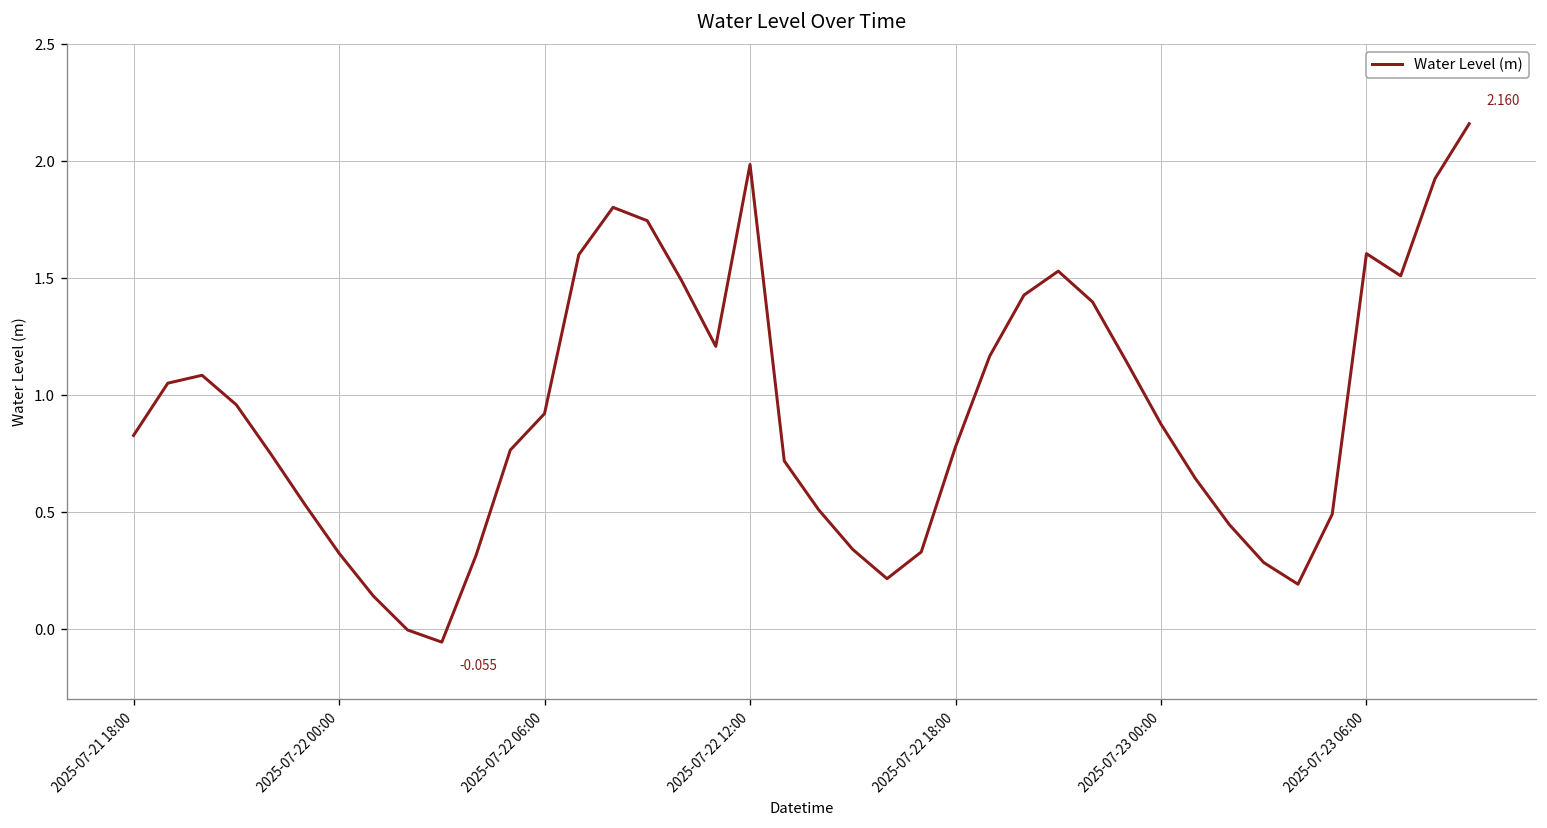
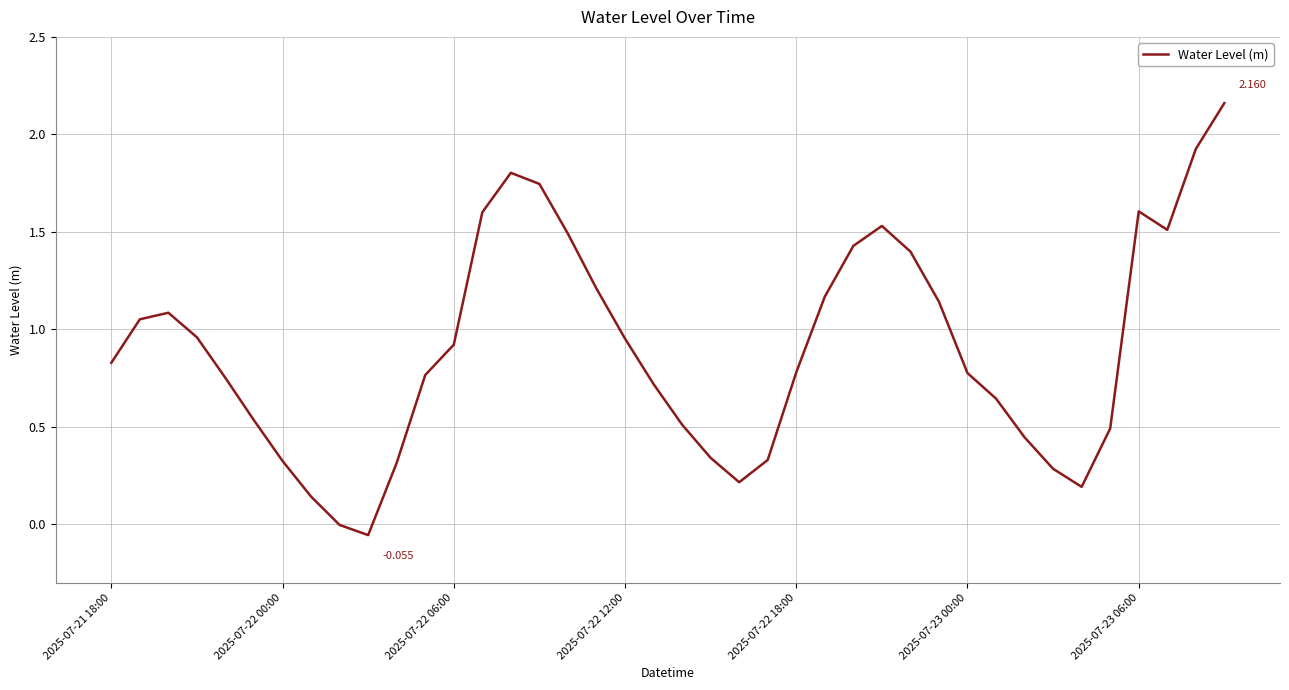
2025-07-22 12:00: 1.99 -> 0.95
2025-07-23 00:00: 0.88 -> 0.78
